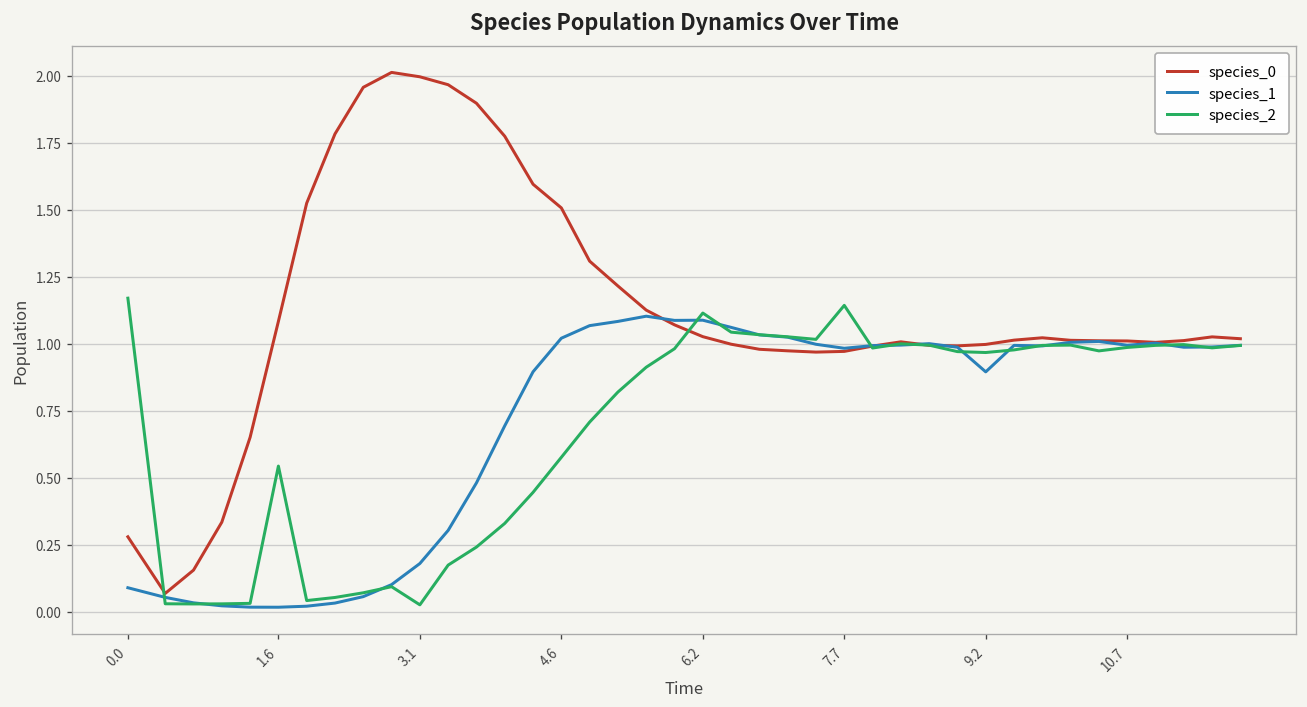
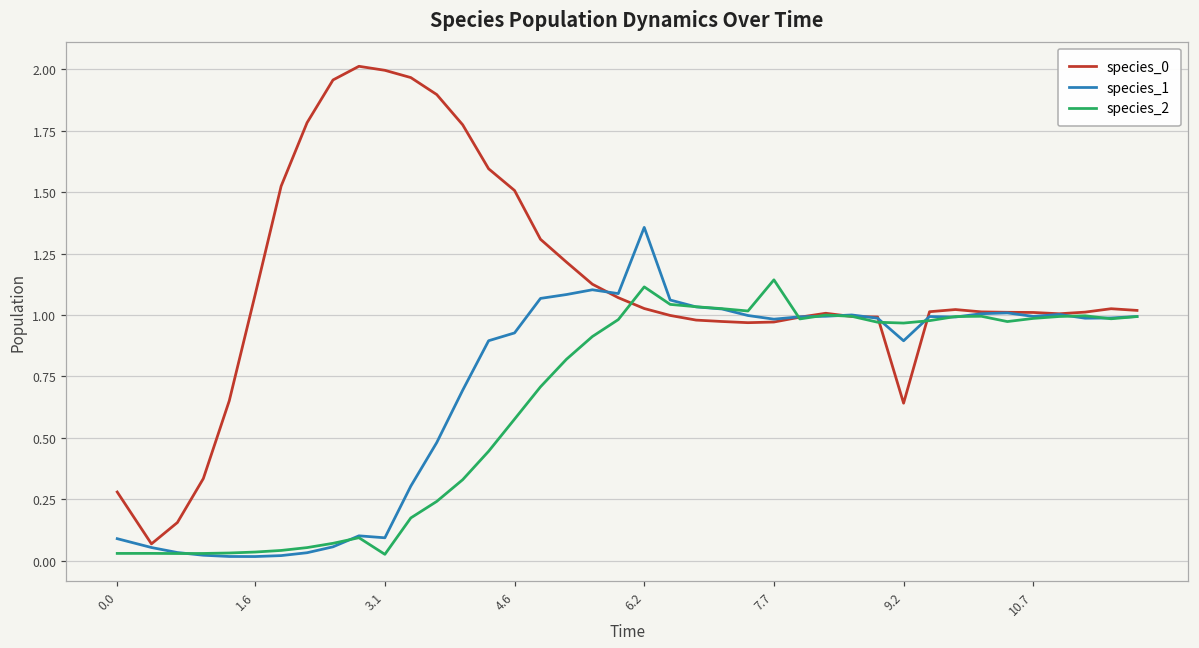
species_2, 0.0: 1.17 -> 0.03
species_2, 1.6: 0.54 -> 0.04
species_1, 3.1: 0.18 -> 0.09
species_1, 4.6: 1.02 -> 0.93
species_1, 6.2: 1.09 -> 1.36
species_0, 9.2: 1.00 -> 0.64
